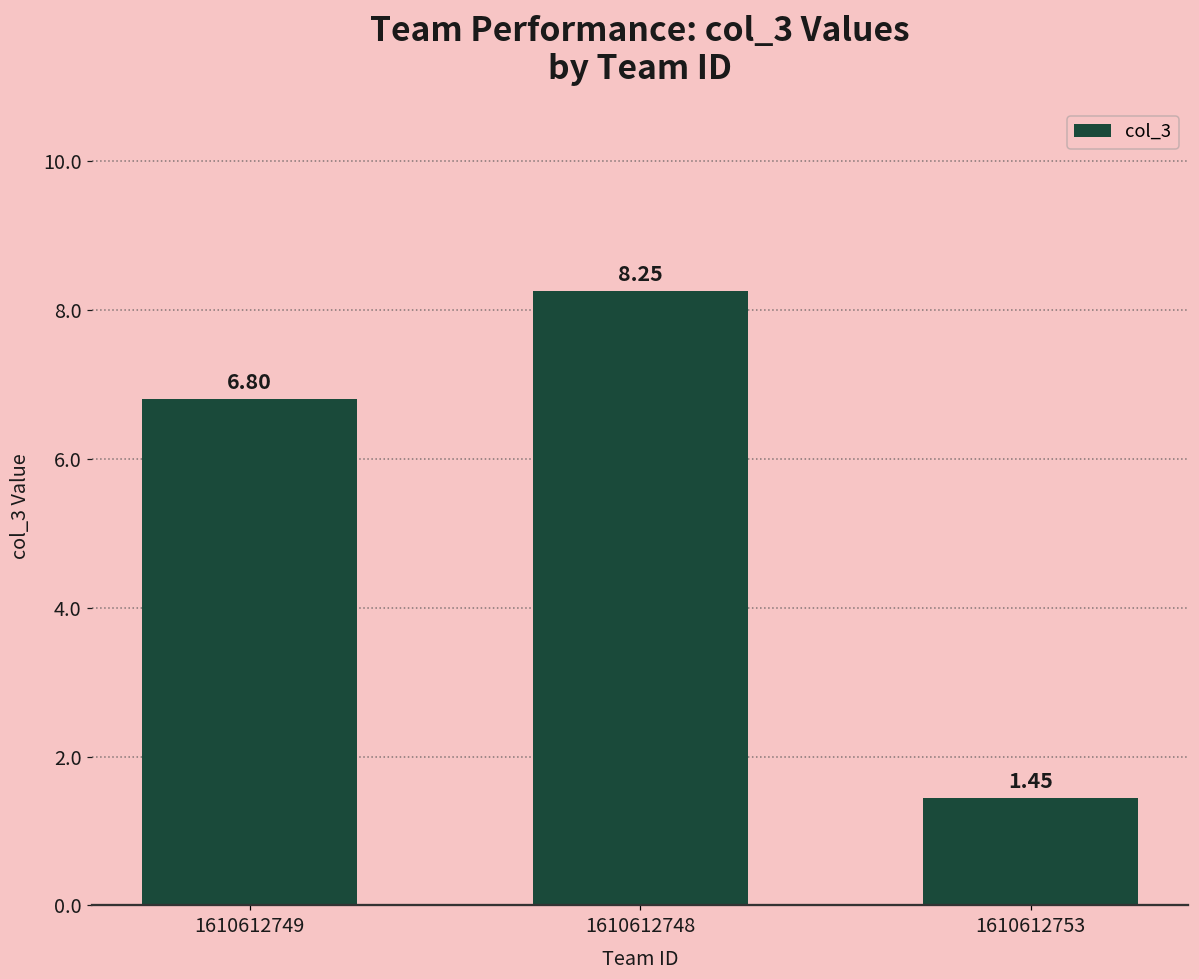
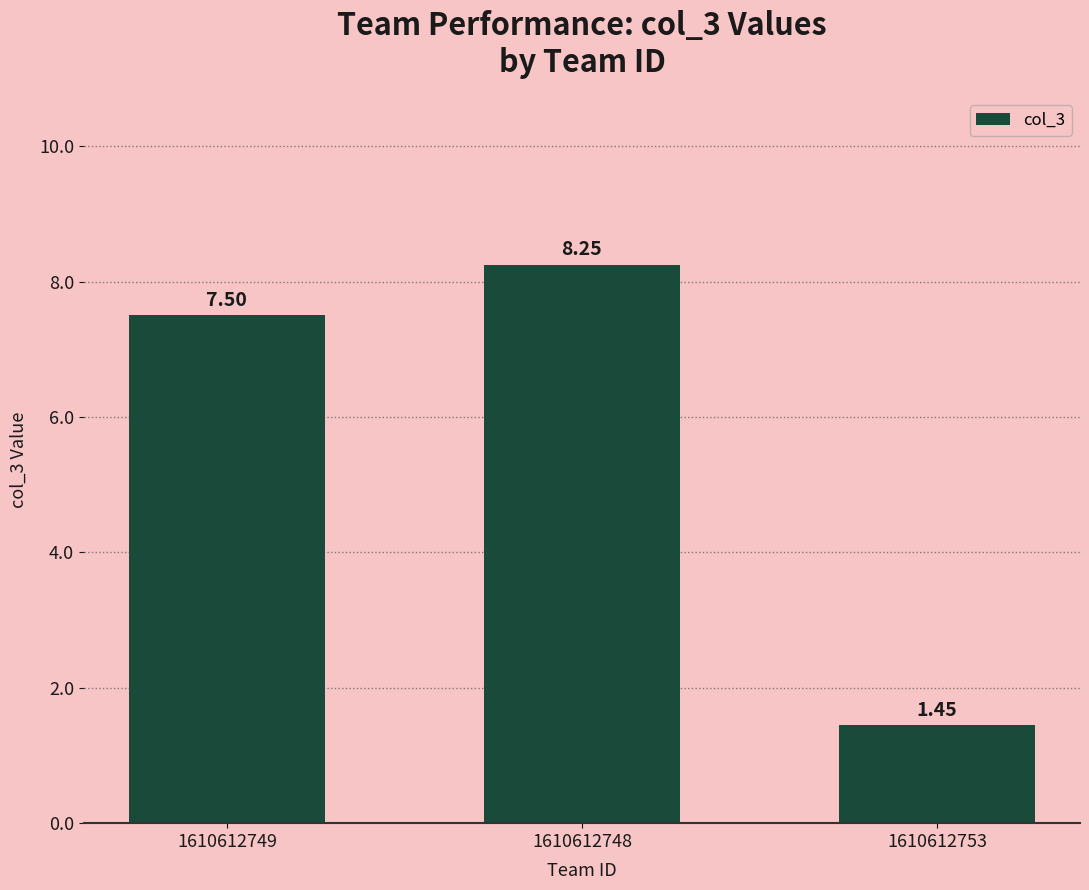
1610612749: 6.80 -> 7.50
